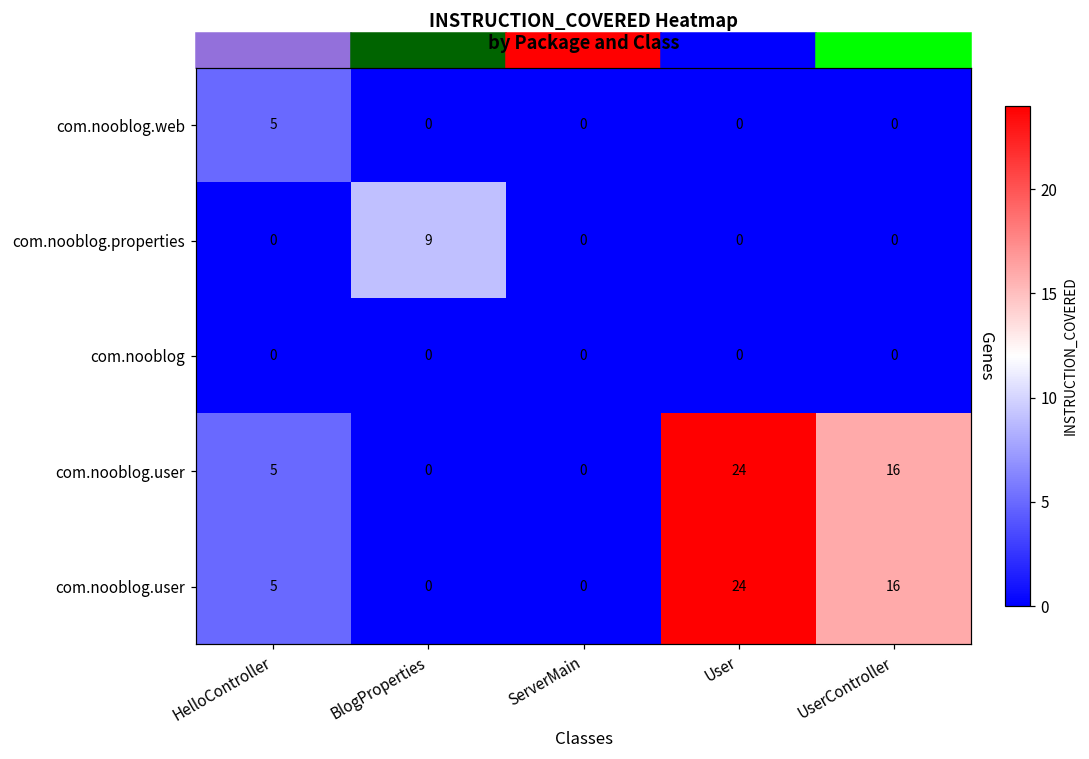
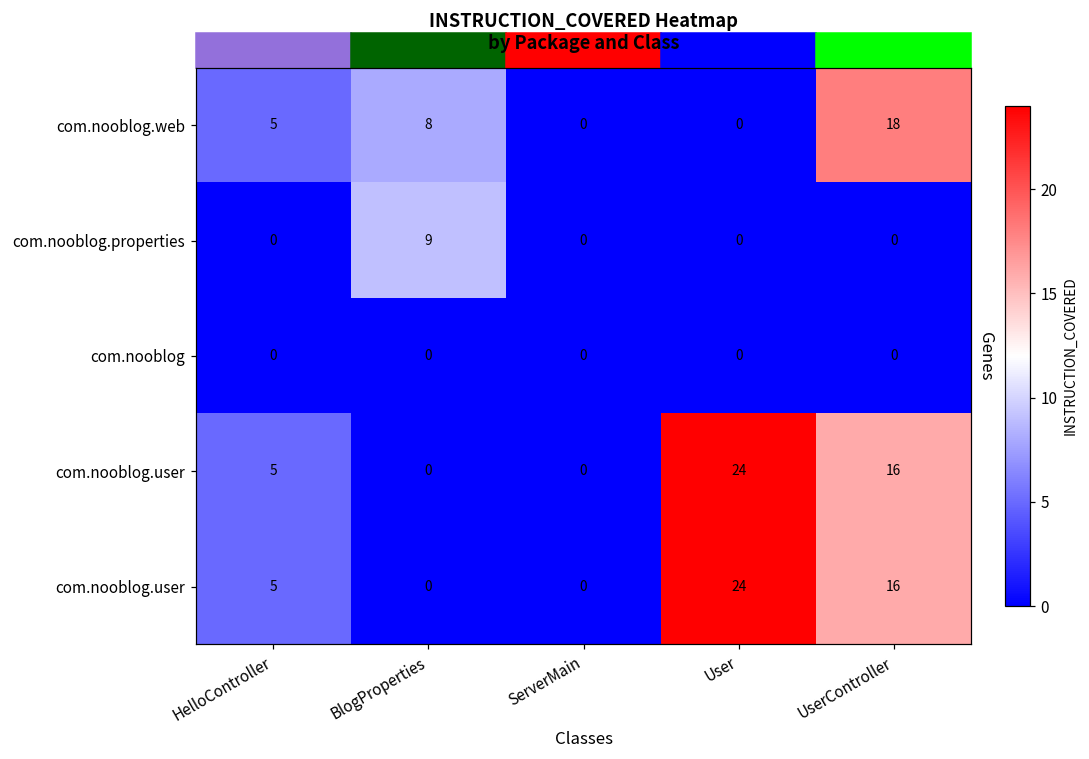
com.nooblog.web, BlogProperties: 0 -> 8
com.nooblog.web, UserController: 0 -> 18
